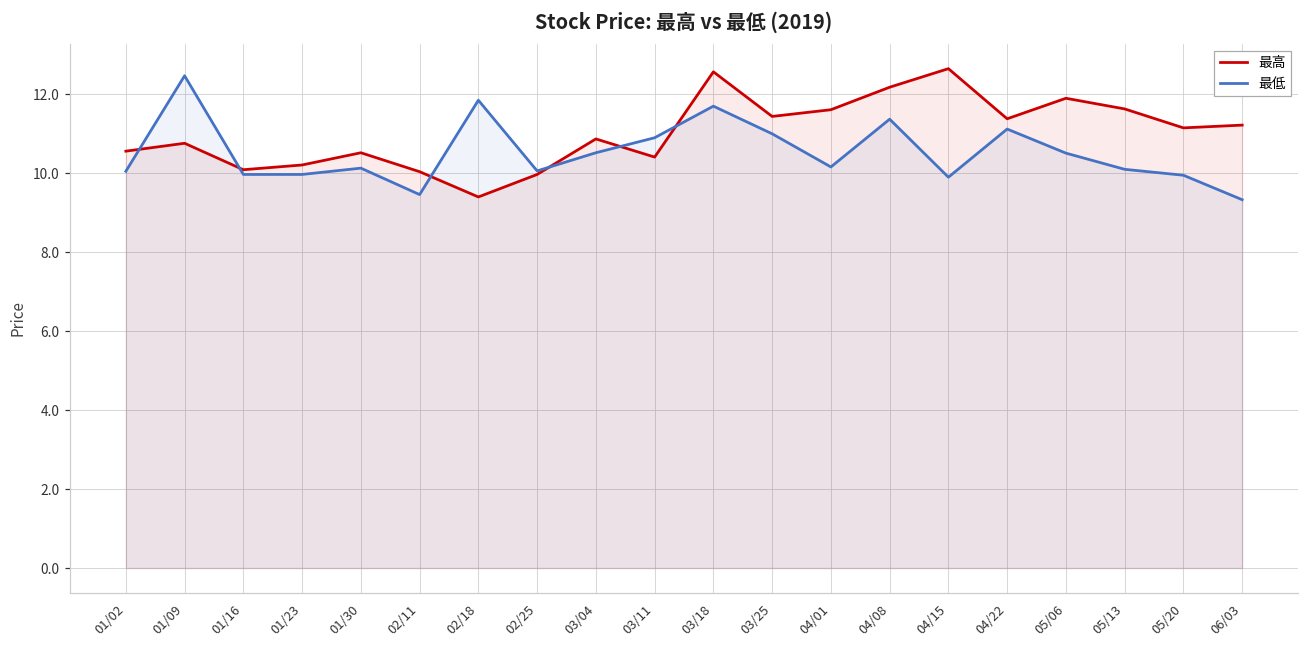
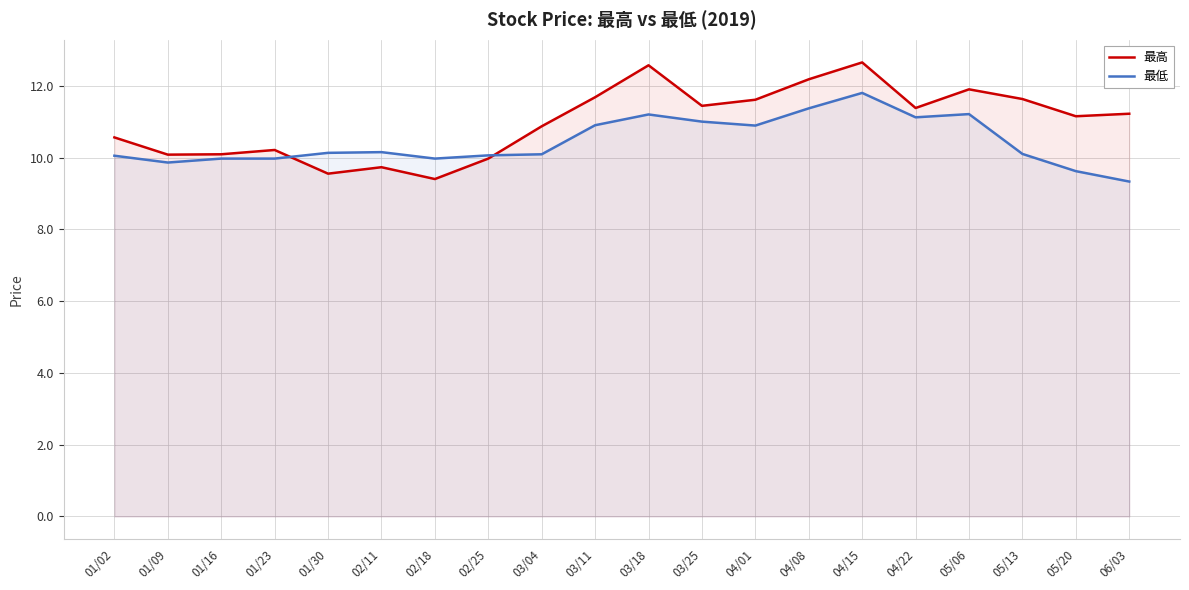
最高, 01/09: 10.8 -> 10.1
最低, 01/09: 12.5 -> 9.9
最高, 01/30: 10.5 -> 9.6
最高, 02/11: 10.0 -> 9.7
最低, 02/11: 9.5 -> 10.2
最低, 02/18: 11.9 -> 10.0
最低, 03/04: 10.5 -> 10.1
最高, 03/11: 10.4 -> 11.7
最低, 03/18: 11.7 -> 11.2
最低, 04/01: 10.2 -> 10.9
最低, 04/15: 9.9 -> 11.8
最低, 05/06: 10.5 -> 11.2
最低, 05/20: 10.0 -> 9.6
